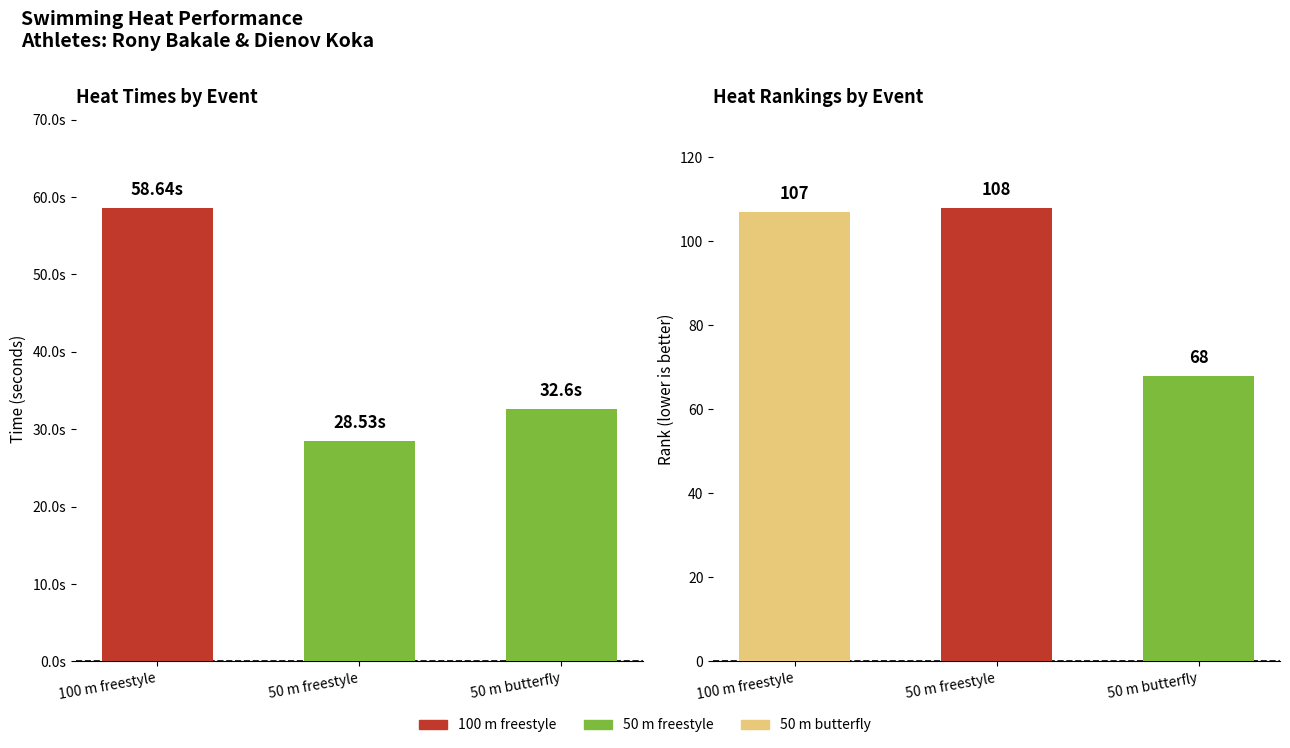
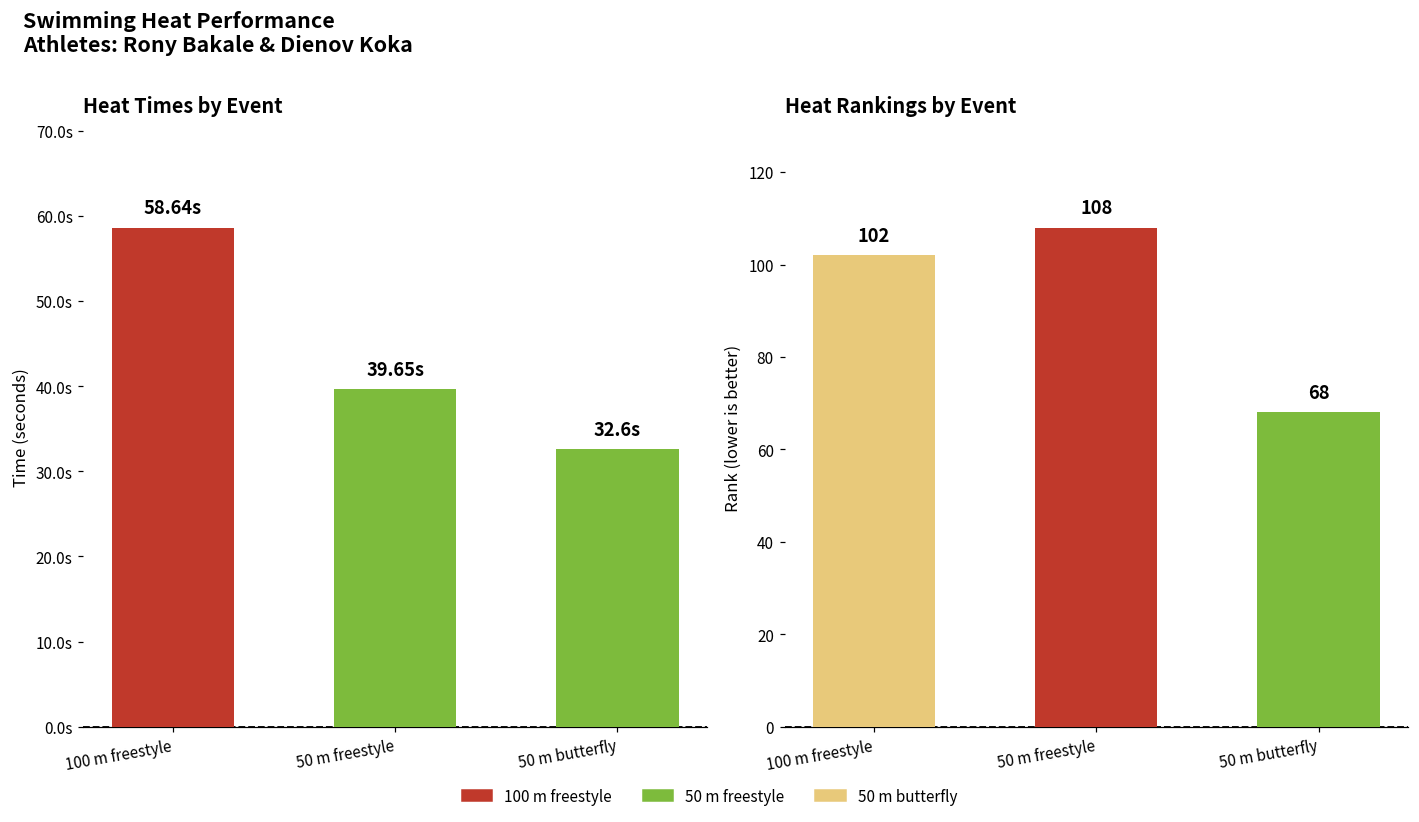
Heat Times by Event, 50 m freestyle: 28.53s -> 39.65s
Heat Rankings by Event, 100 m freestyle: 107 -> 102
